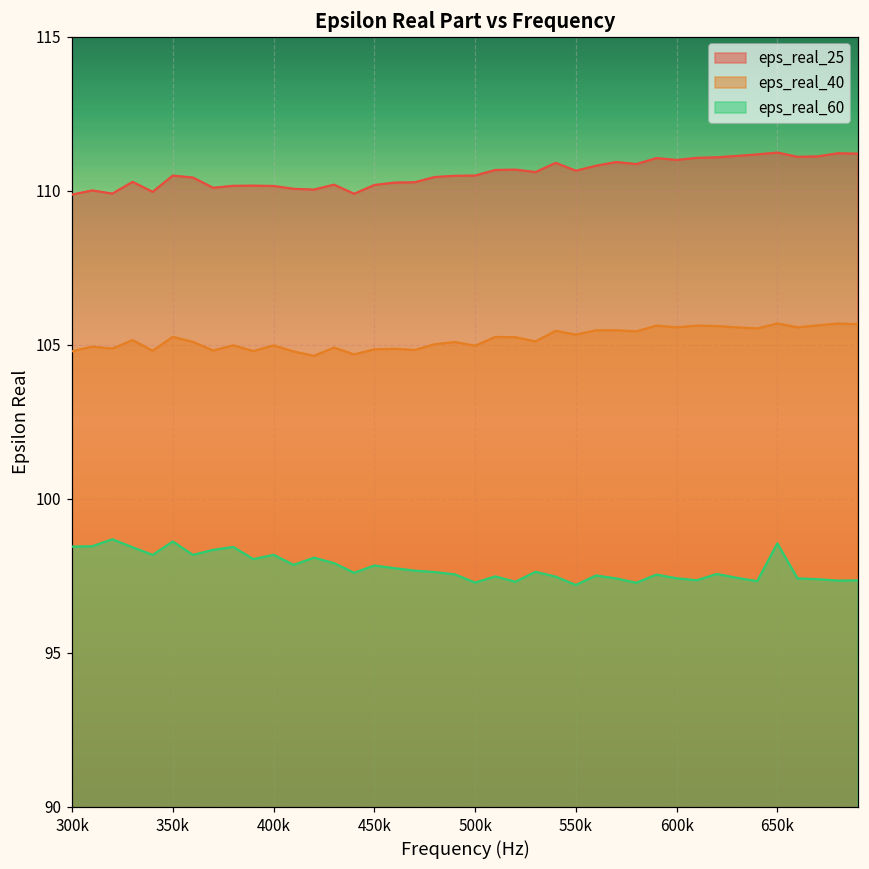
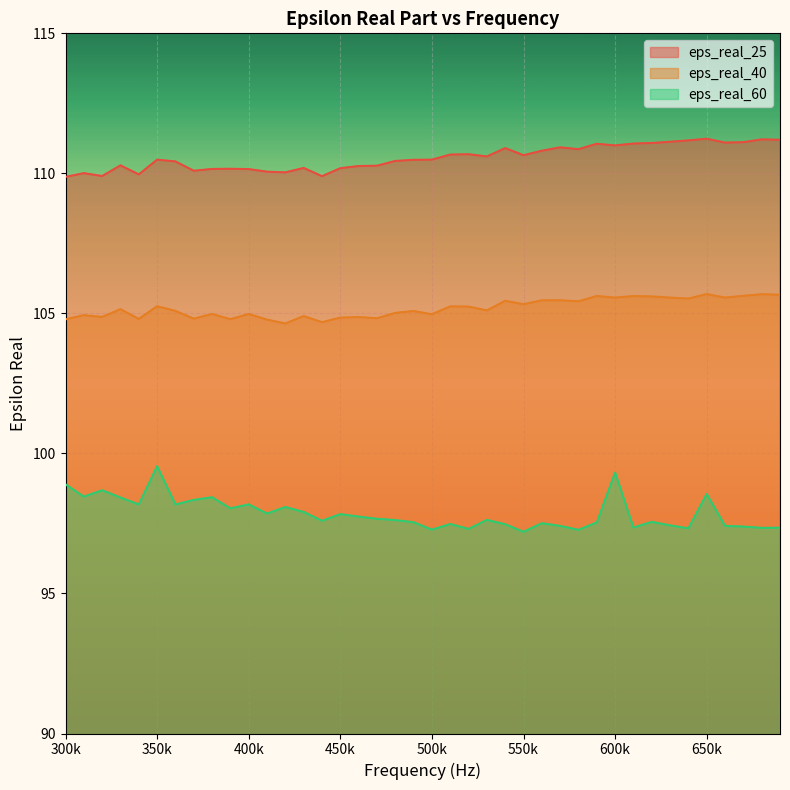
eps_real_60, 300k: 98.4 -> 98.9
eps_real_60, 350k: 98.6 -> 99.5
eps_real_60, 600k: 97.4 -> 99.3
